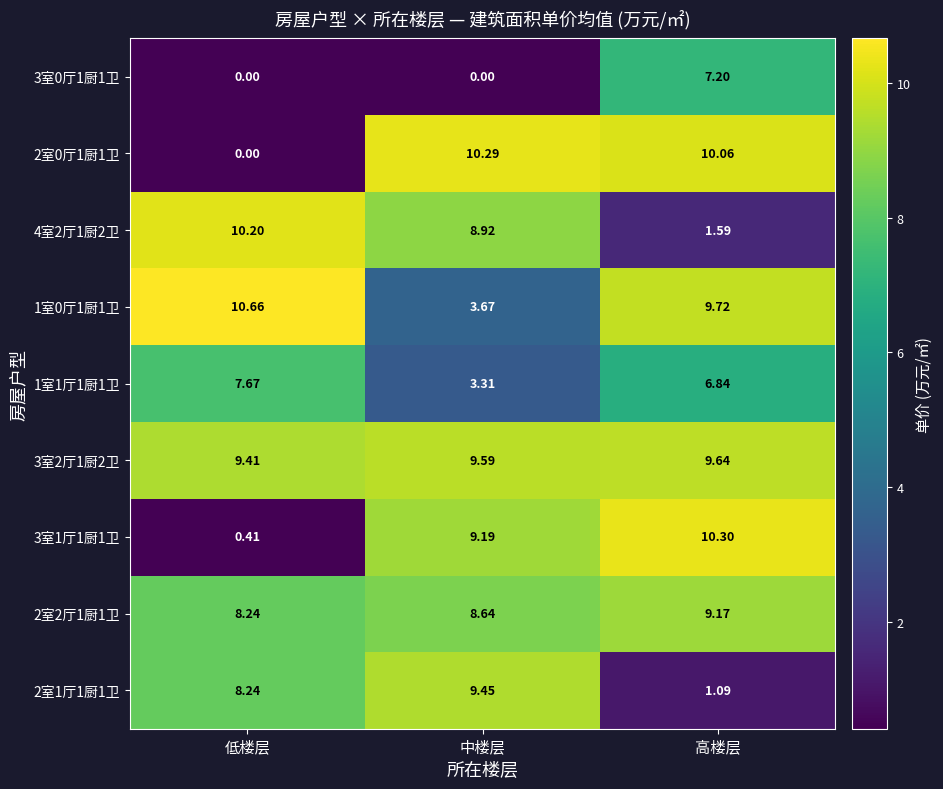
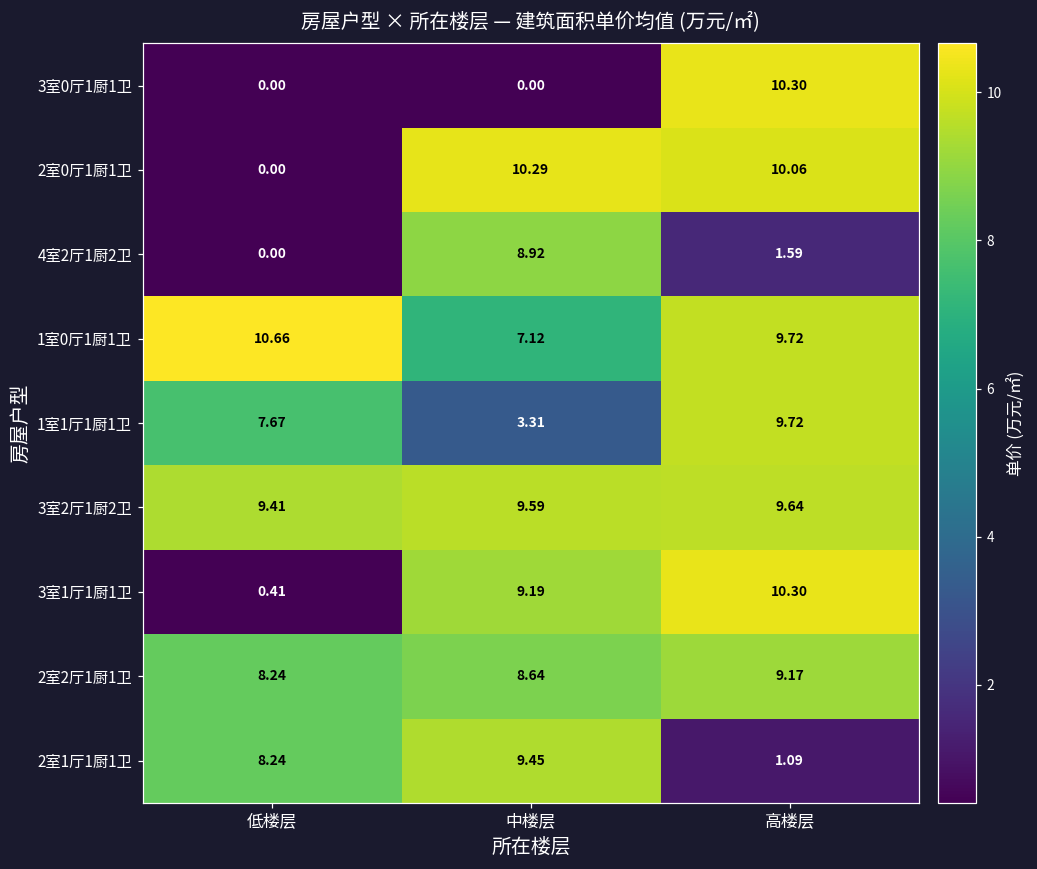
3室0厅1厨1卫, 高楼层: 7.20 -> 10.30
4室2厅1厨2卫, 低楼层: 10.20 -> 0.00
1室0厅1厨1卫, 中楼层: 3.67 -> 7.12
1室1厅1厨1卫, 高楼层: 6.84 -> 9.72
